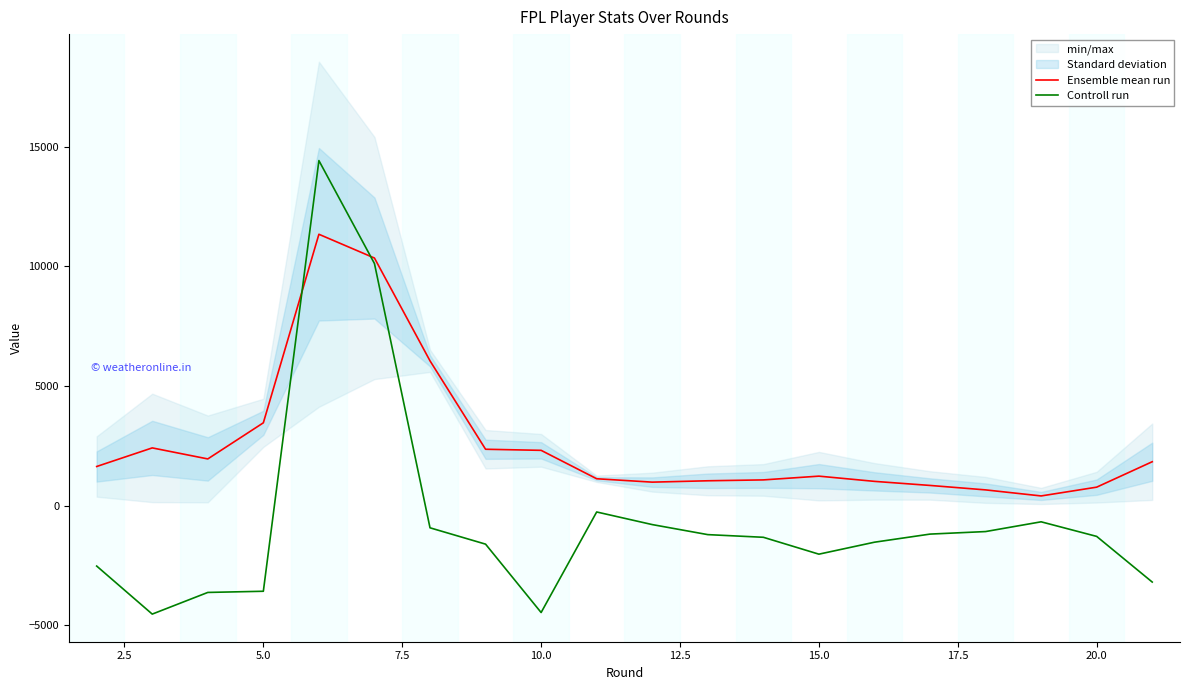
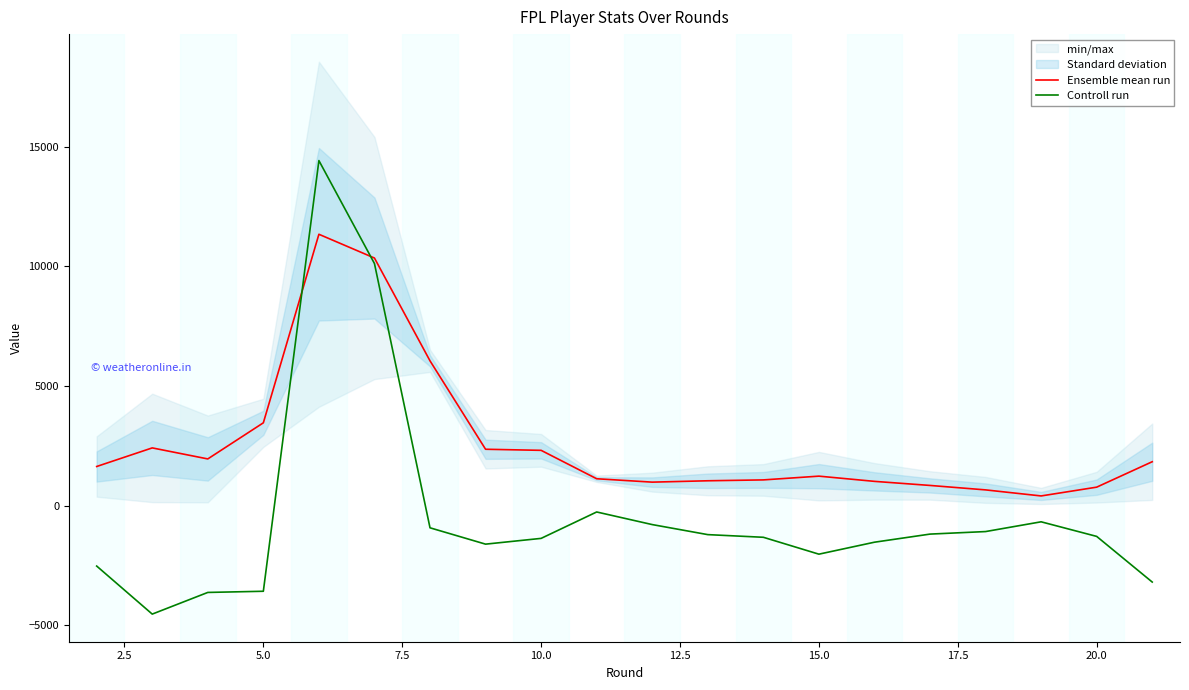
Controll run, 10.0: -4500 -> -1400
